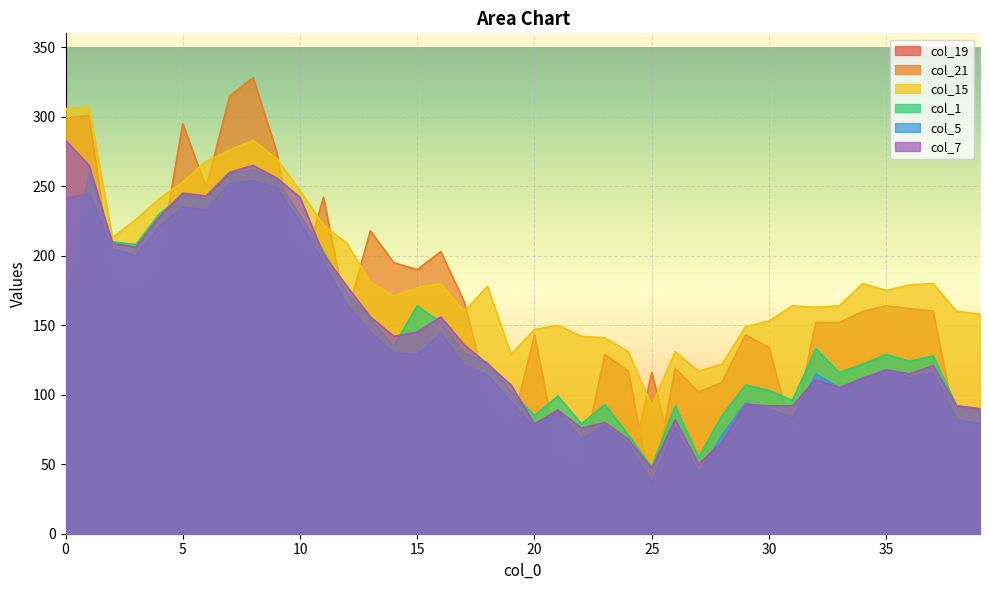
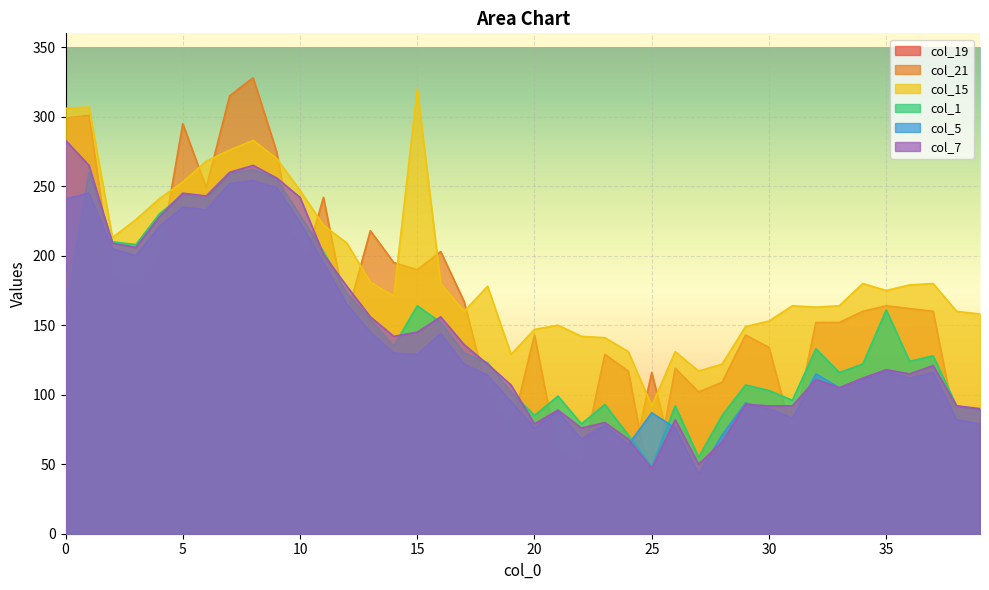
col_15, 15: 177 -> 320
col_5, 25: 37 -> 87
col_1, 35: 129 -> 161
